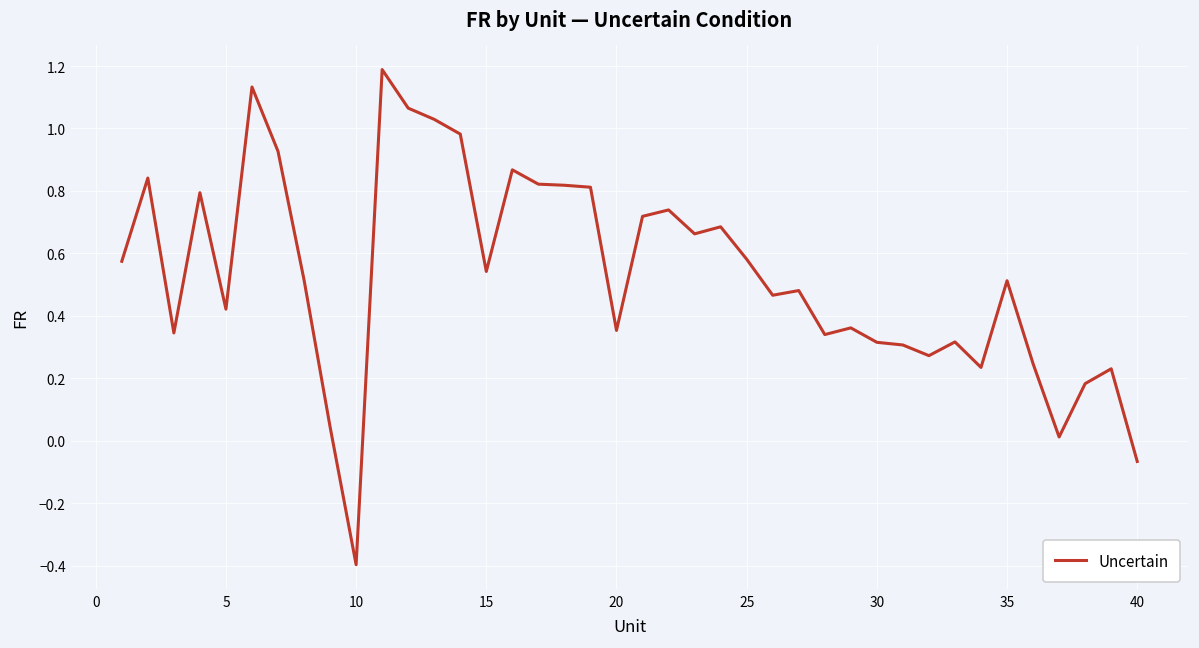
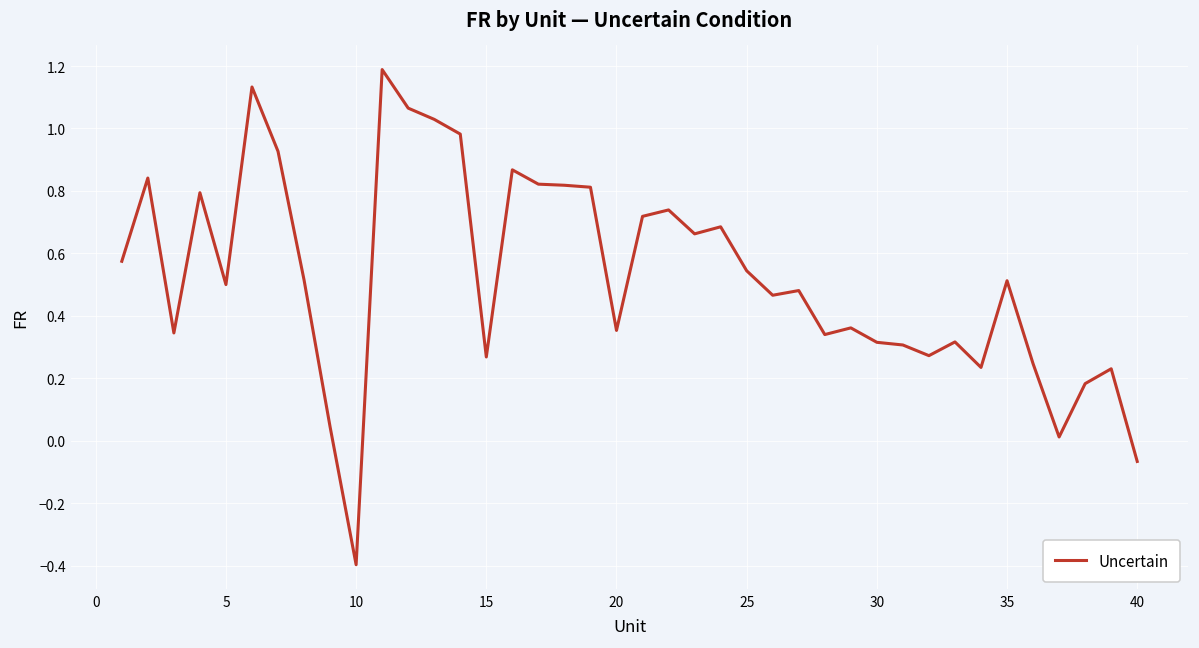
5: 0.42 -> 0.50
15: 0.54 -> 0.27
25: 0.58 -> 0.54
